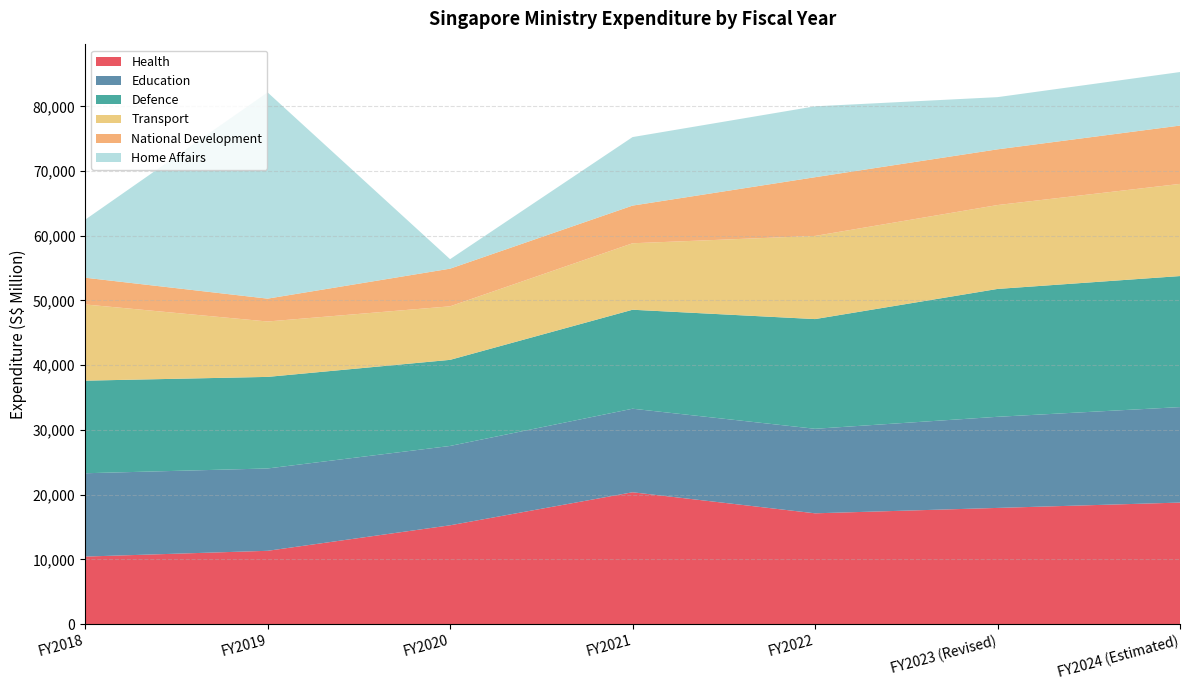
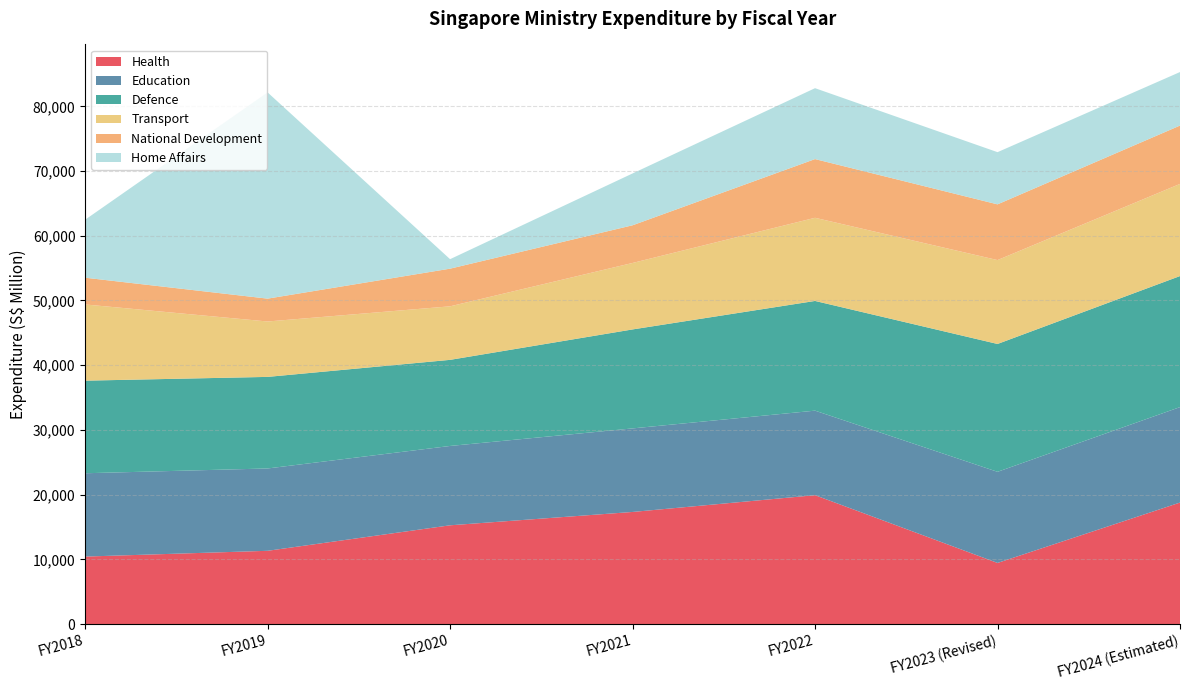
Health, FY2021: 20,000 -> 17,000
Home Affairs, FY2021: 11,000 -> 8,000
Health, FY2022: 17,000 -> 20,000
Health, FY2023 (Revised): 18,000 -> 9,000
